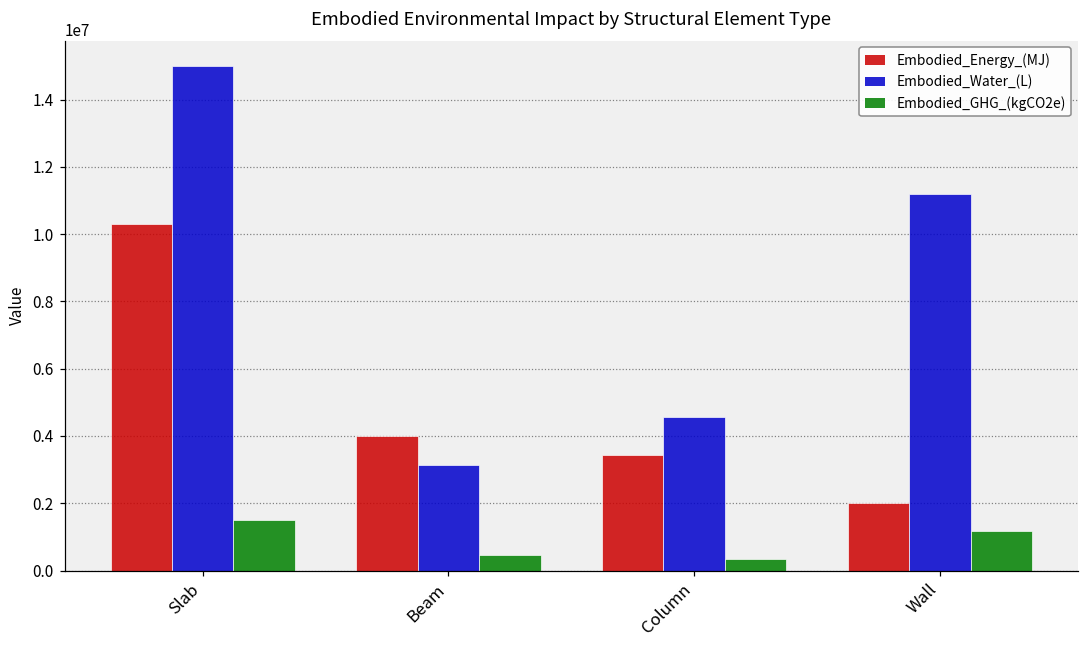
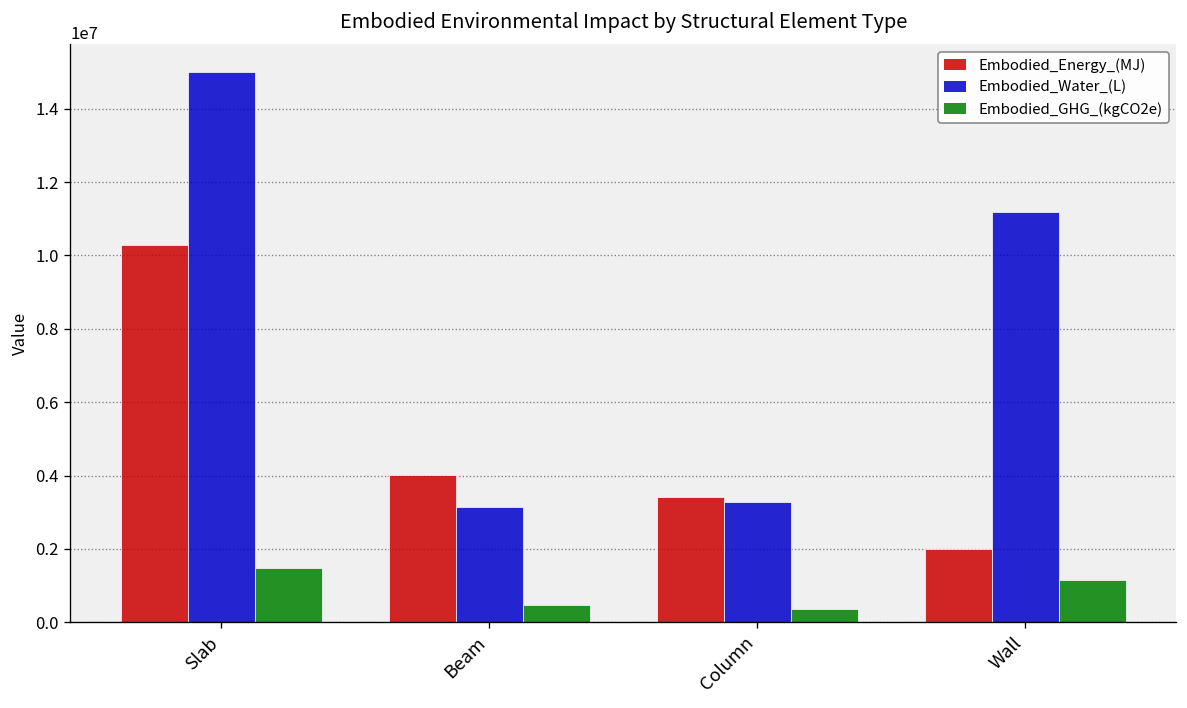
Embodied_Water_(L), Column: 4600000 -> 3300000
